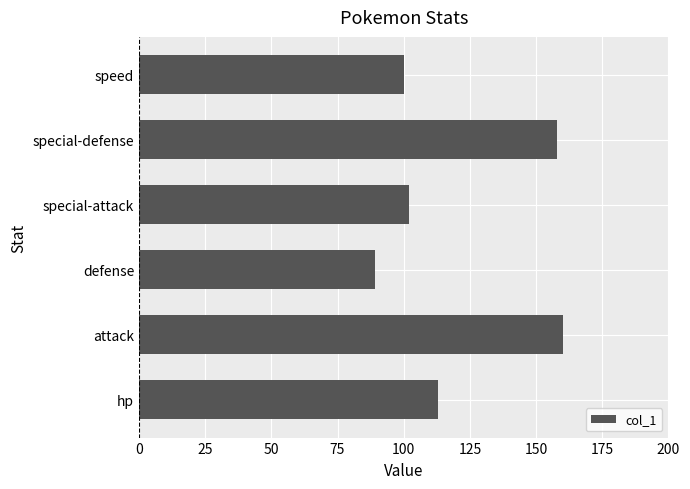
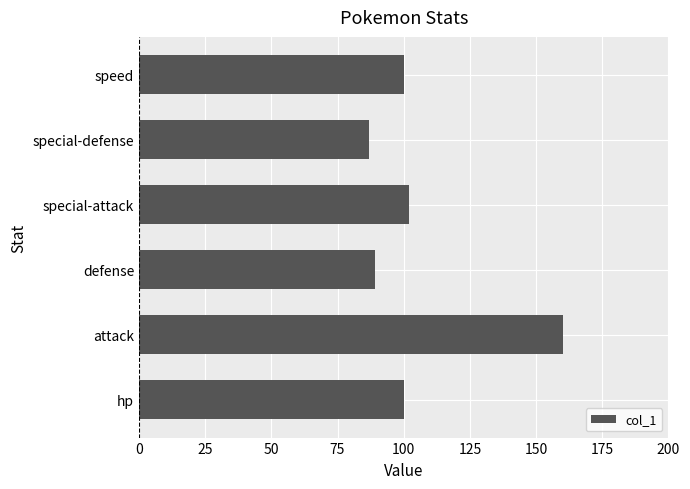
special-defense: 158 -> 87
hp: 113 -> 100
